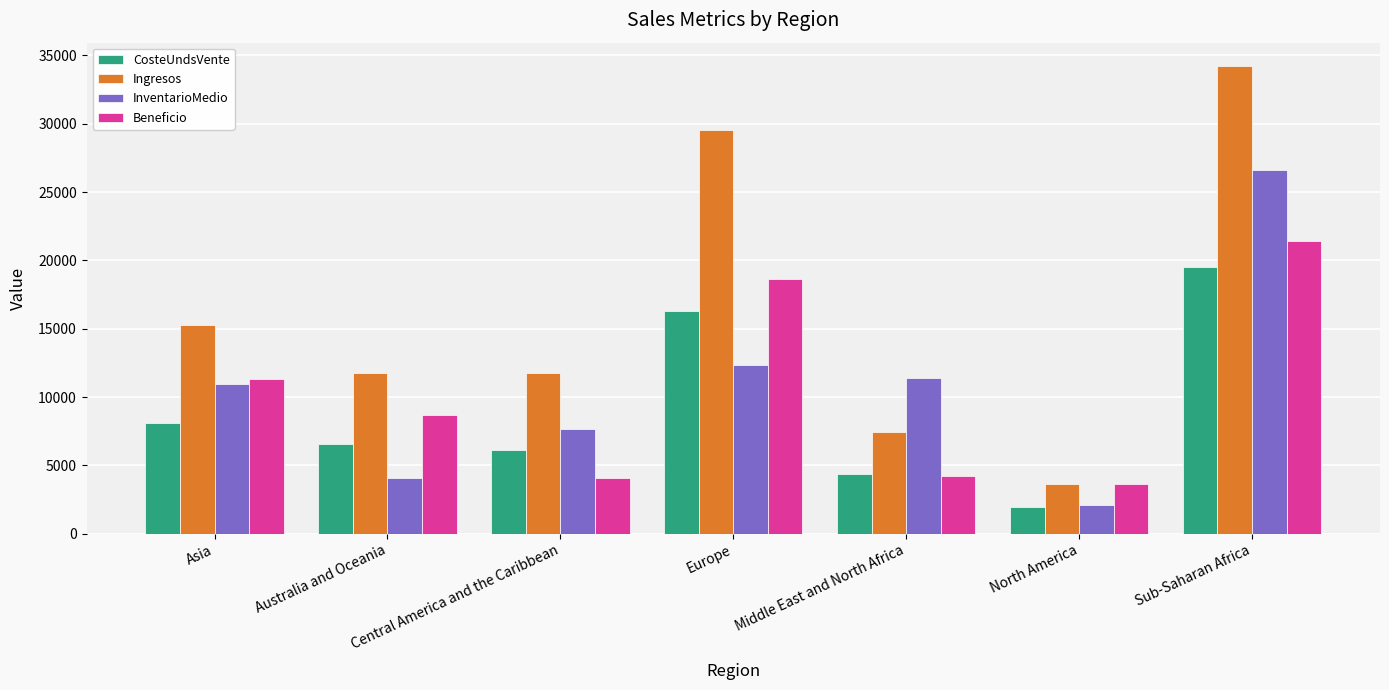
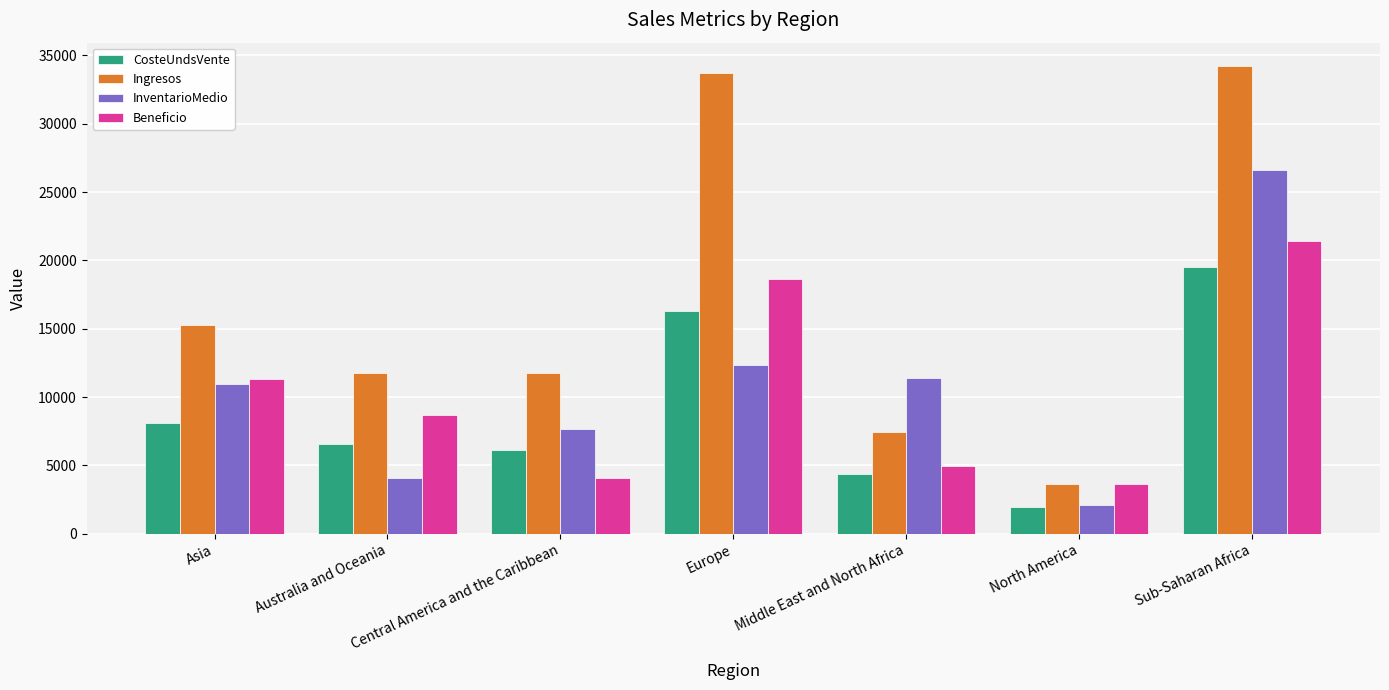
Ingresos, Europe: 29600 -> 33700
Beneficio, Middle East and North Africa: 4200 -> 4900
